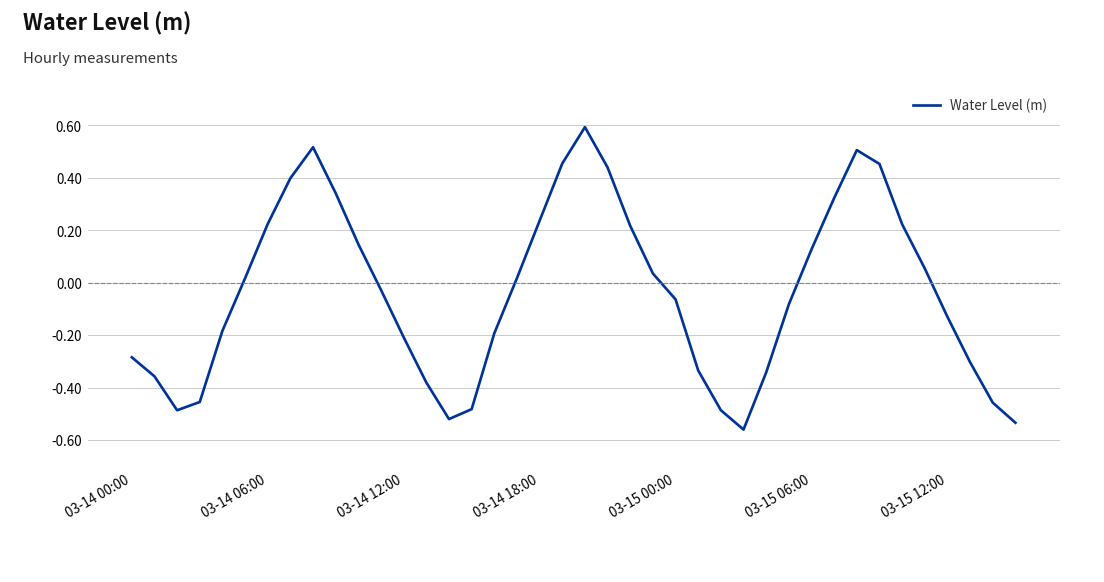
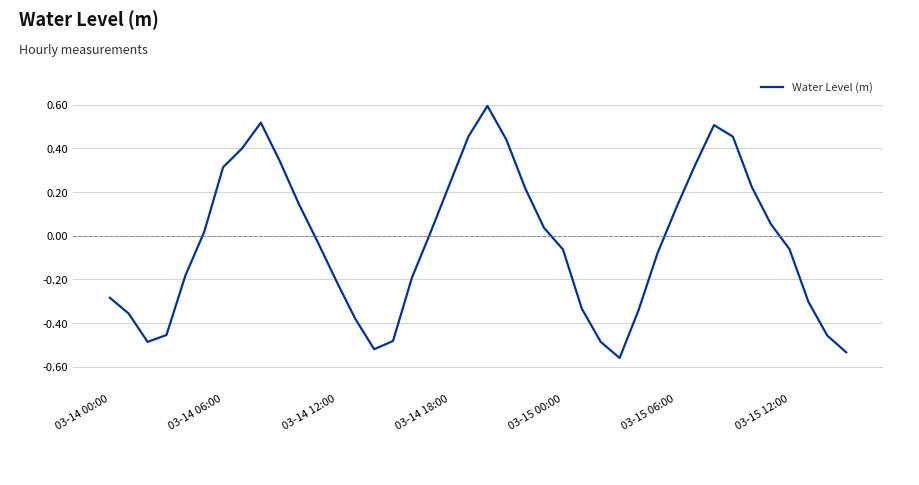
03-14 06:00: 0.22 -> 0.31
03-15 12:00: -0.13 -> -0.06
